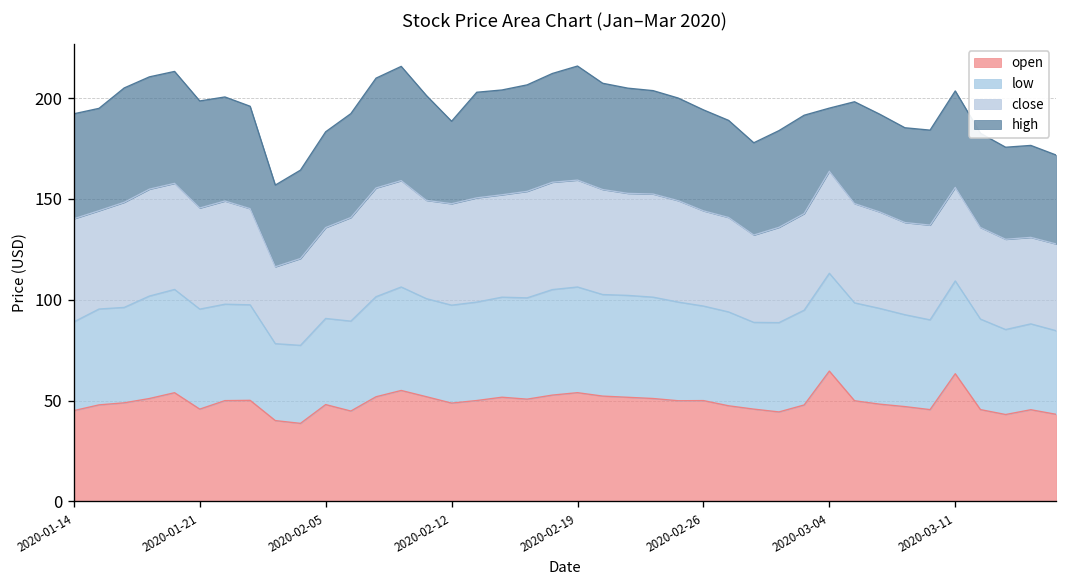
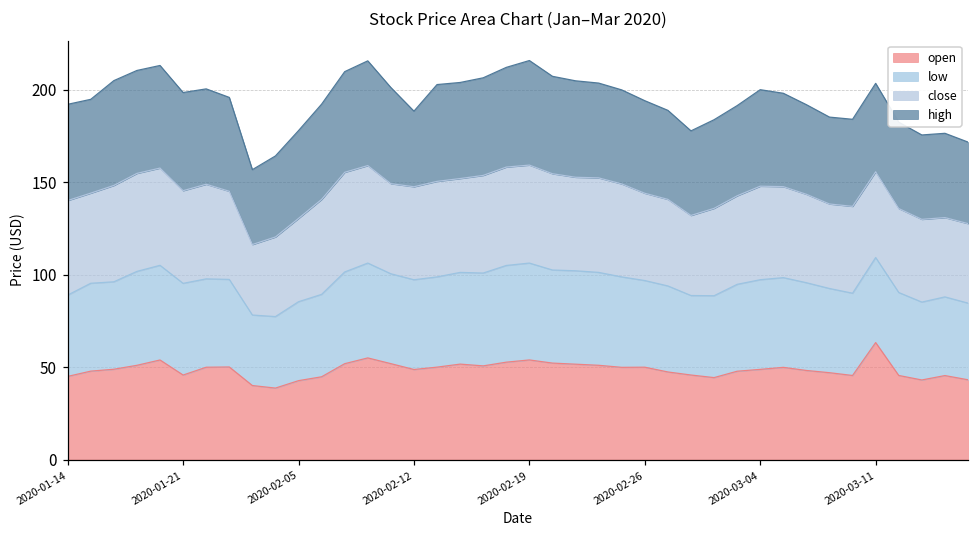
open, 2020-02-05: 48 -> 43
open, 2020-03-04: 65 -> 49
high, 2020-03-04: 31 -> 52
